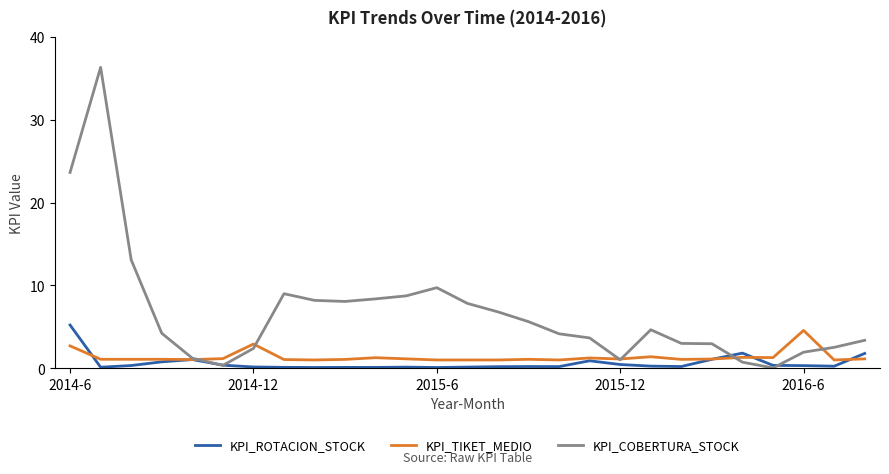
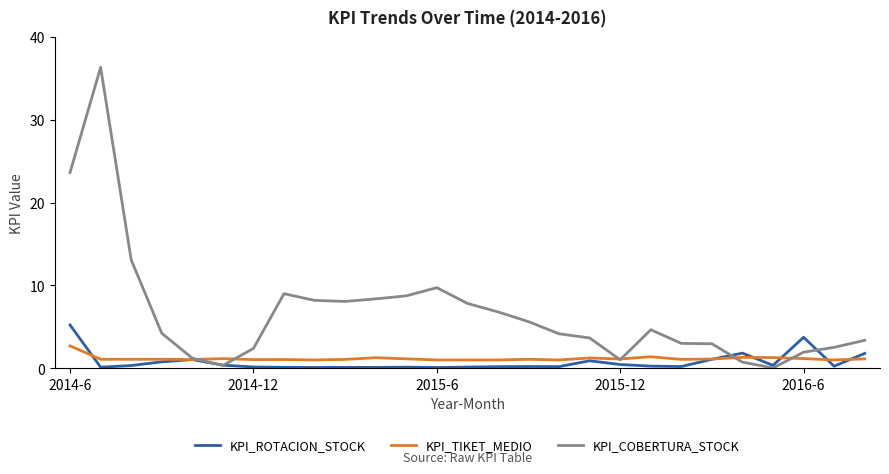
KPI_TIKET_MEDIO, 2014-12: 3 -> 1
KPI_ROTACION_STOCK, 2016-6: 0 -> 4
KPI_TIKET_MEDIO, 2016-6: 5 -> 1
